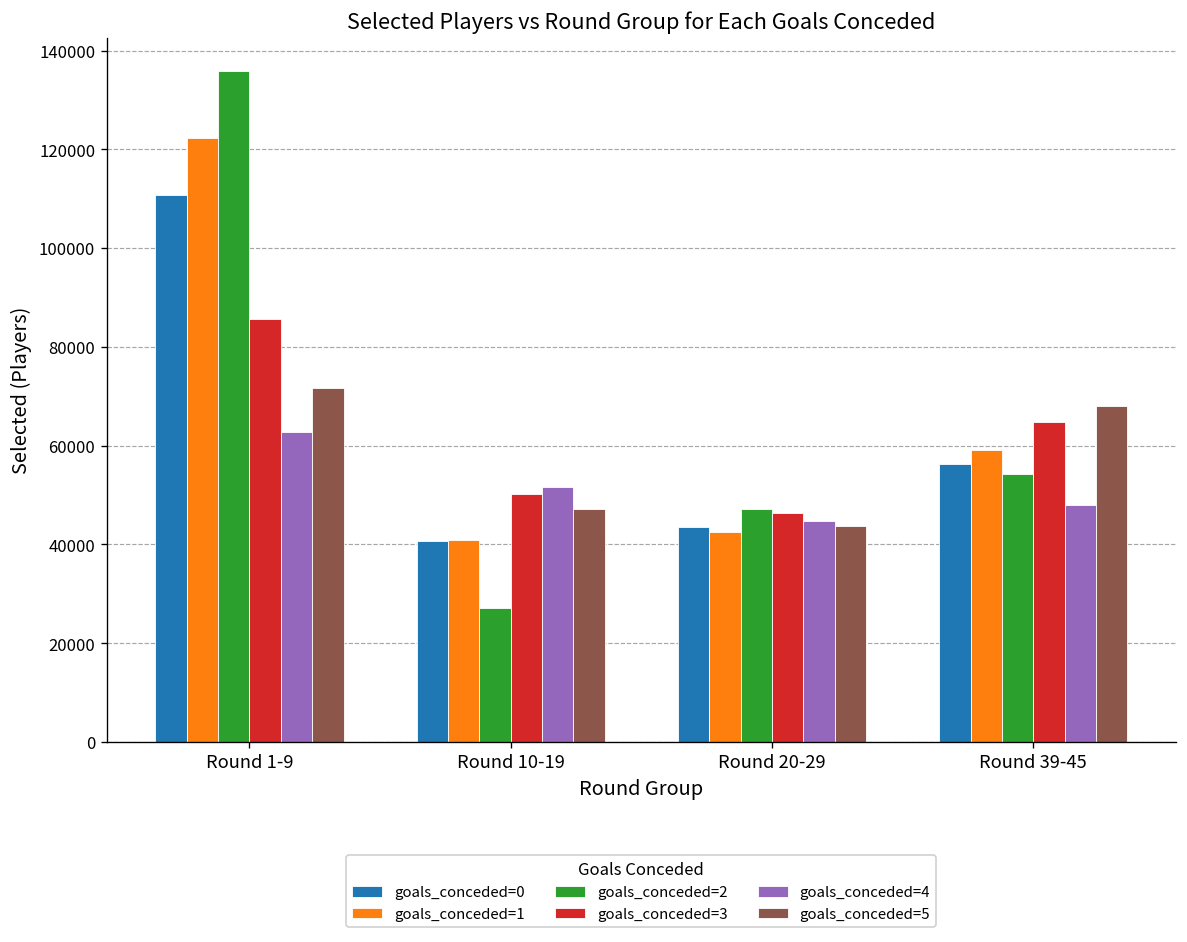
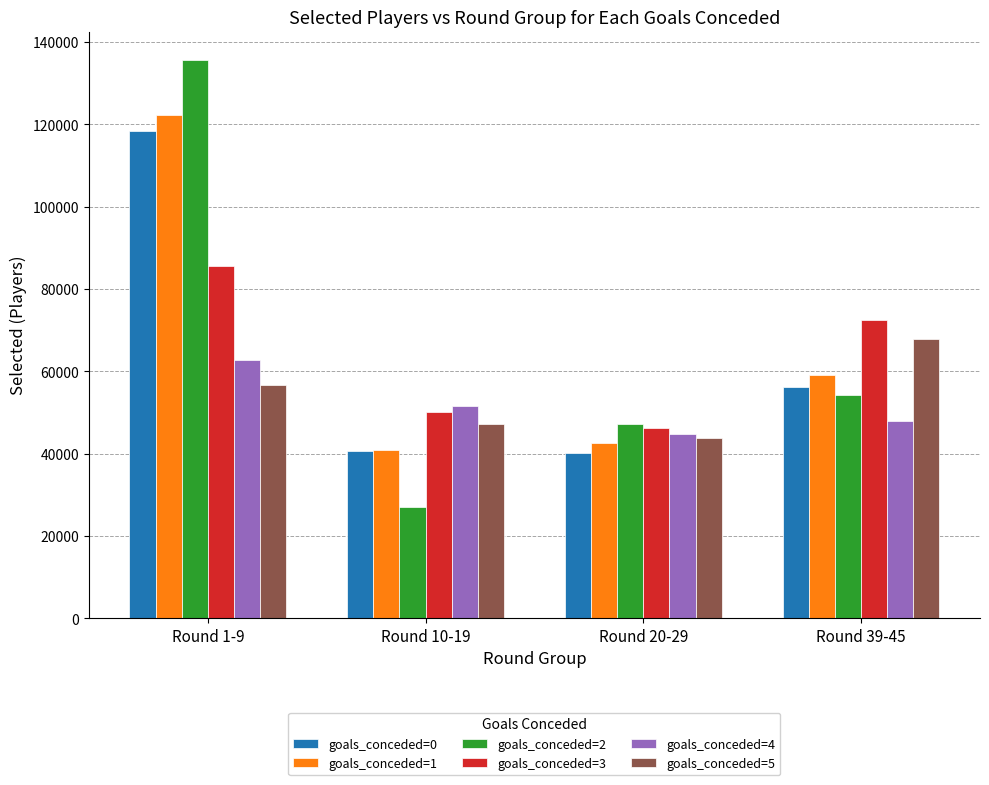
goals_conceded=0, Round 1-9: 111000 -> 118000
goals_conceded=5, Round 1-9: 72000 -> 57000
goals_conceded=0, Round 20-29: 43000 -> 40000
goals_conceded=3, Round 39-45: 65000 -> 73000
